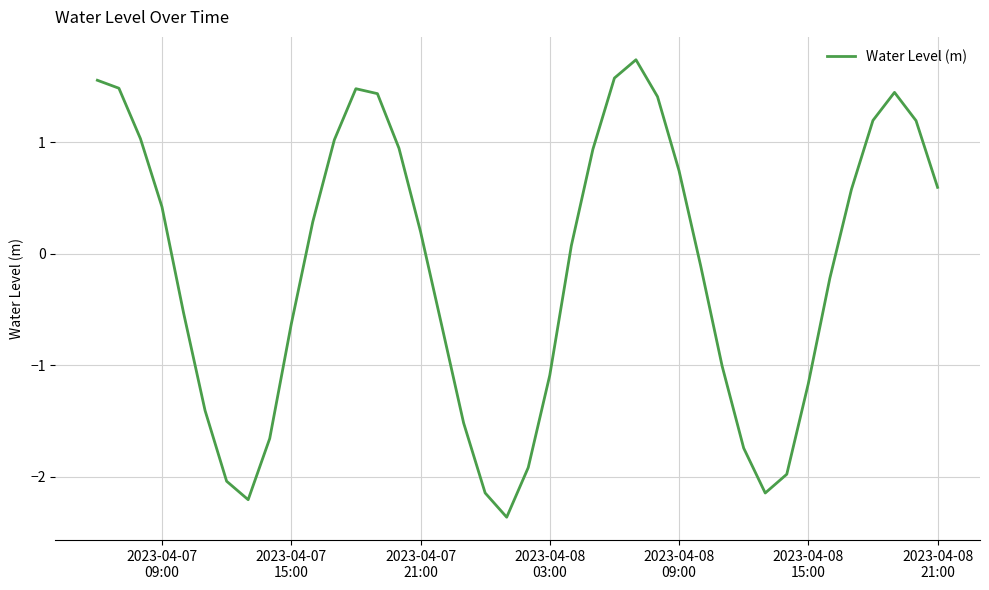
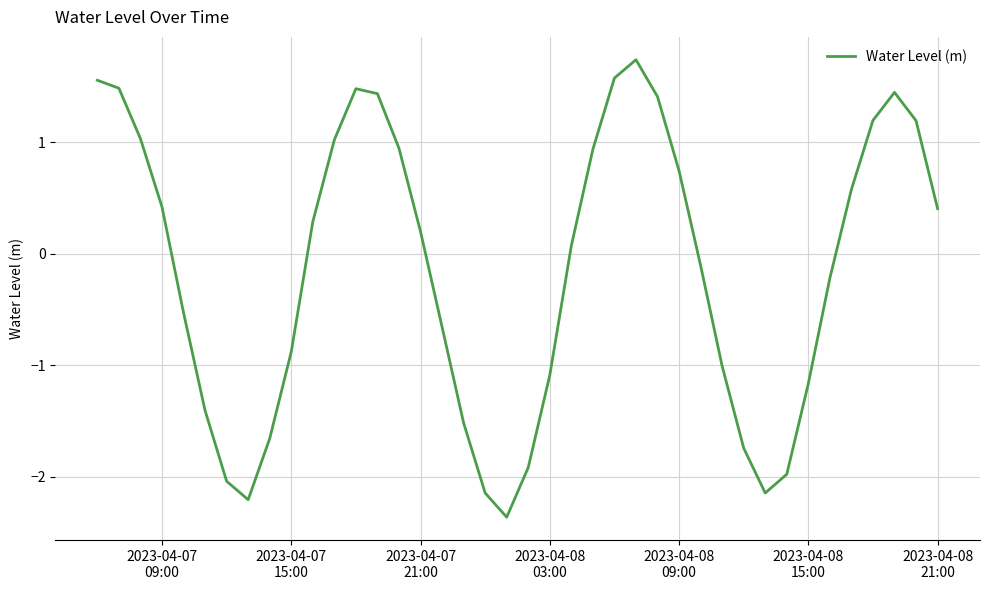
2023-04-07 15:00: -0.63 -> -0.88
2023-04-08 21:00: 0.60 -> 0.40
